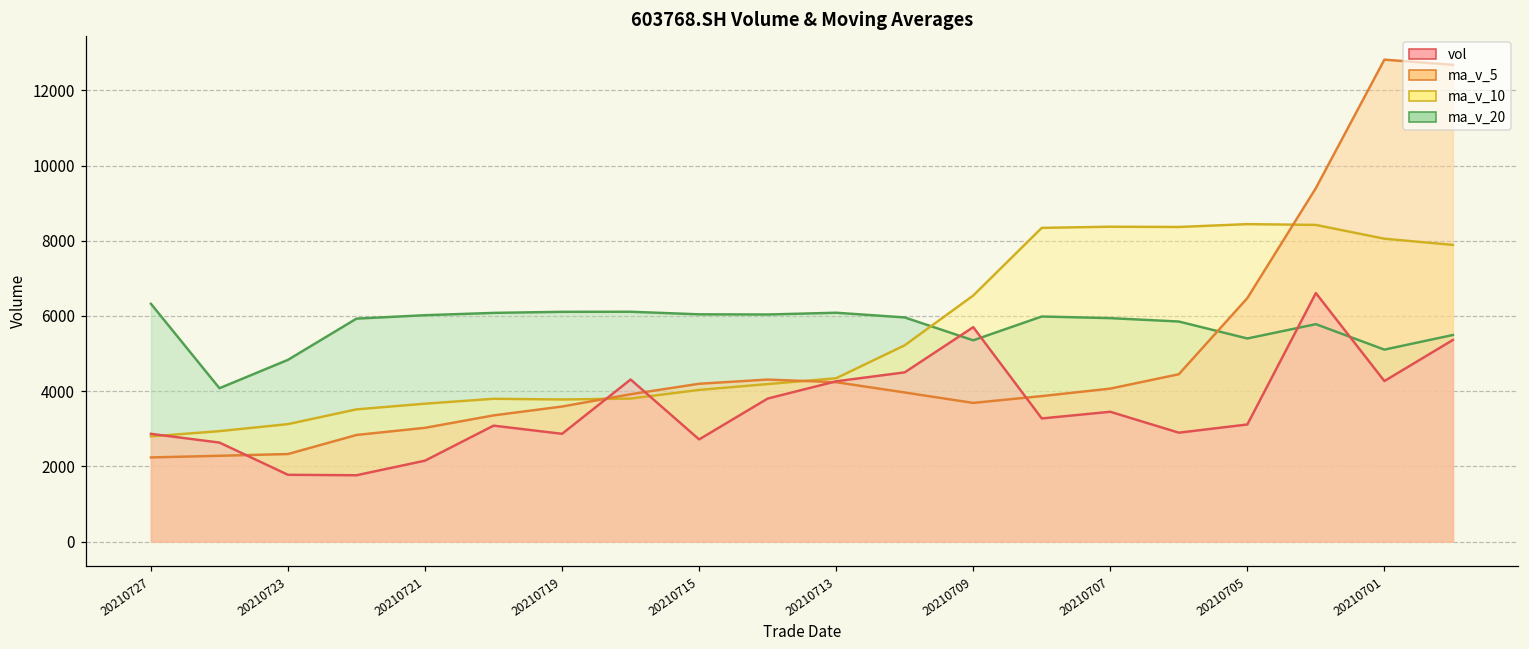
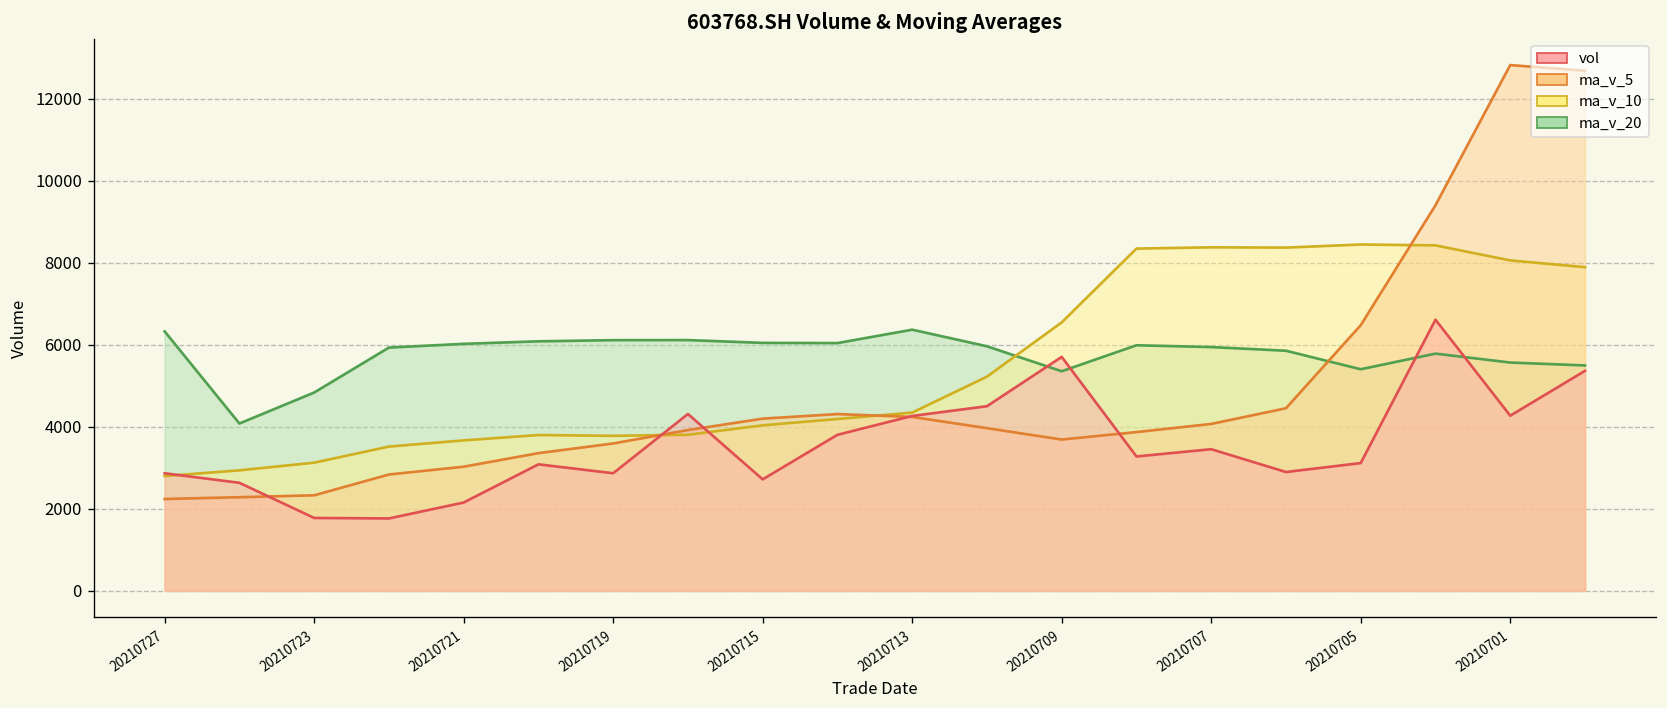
ma_v_20, 20210713: 6100 -> 6400
ma_v_20, 20210701: 5100 -> 5600
